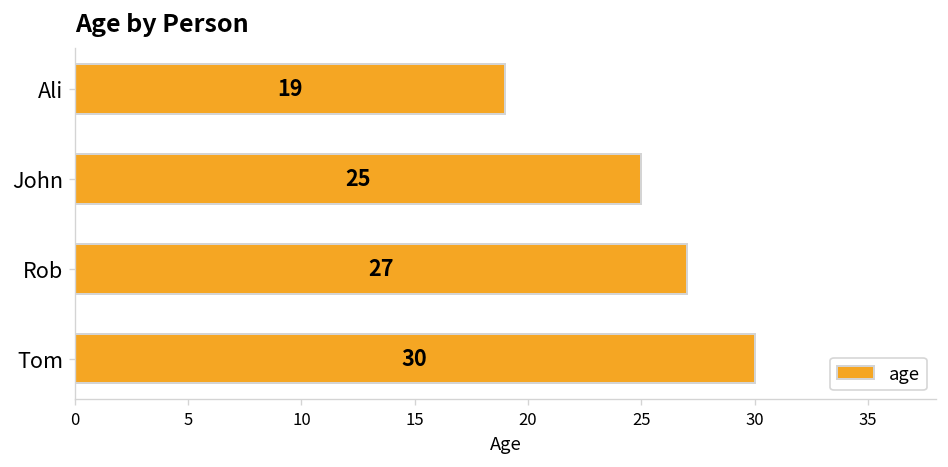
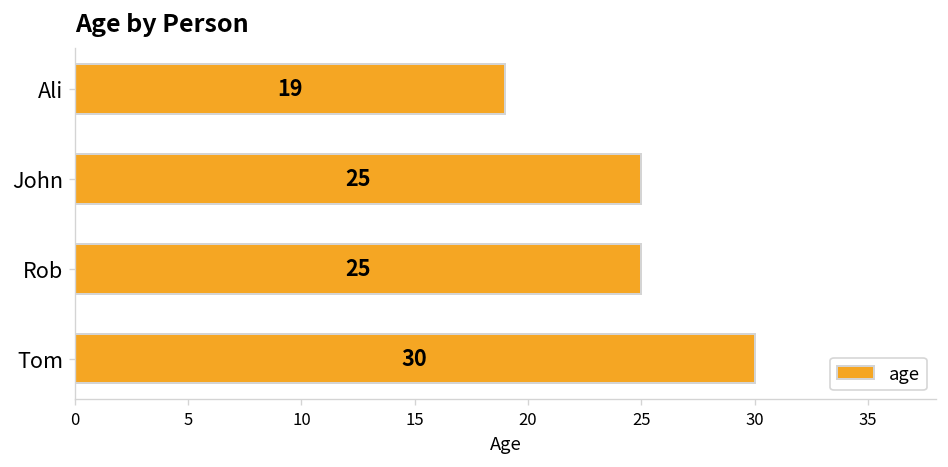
Rob: 27 -> 25
